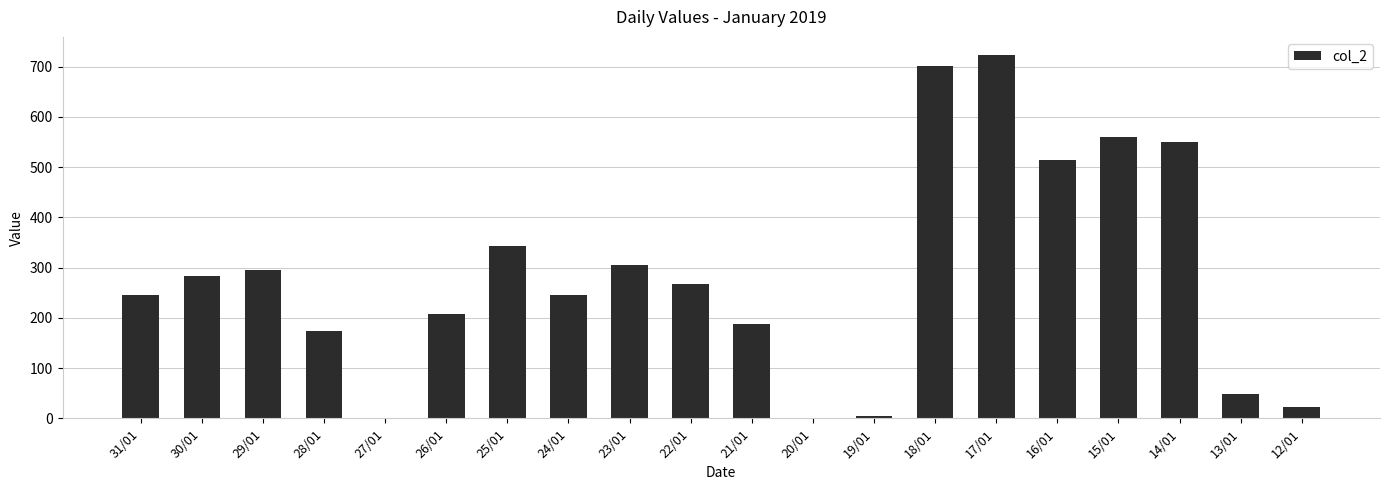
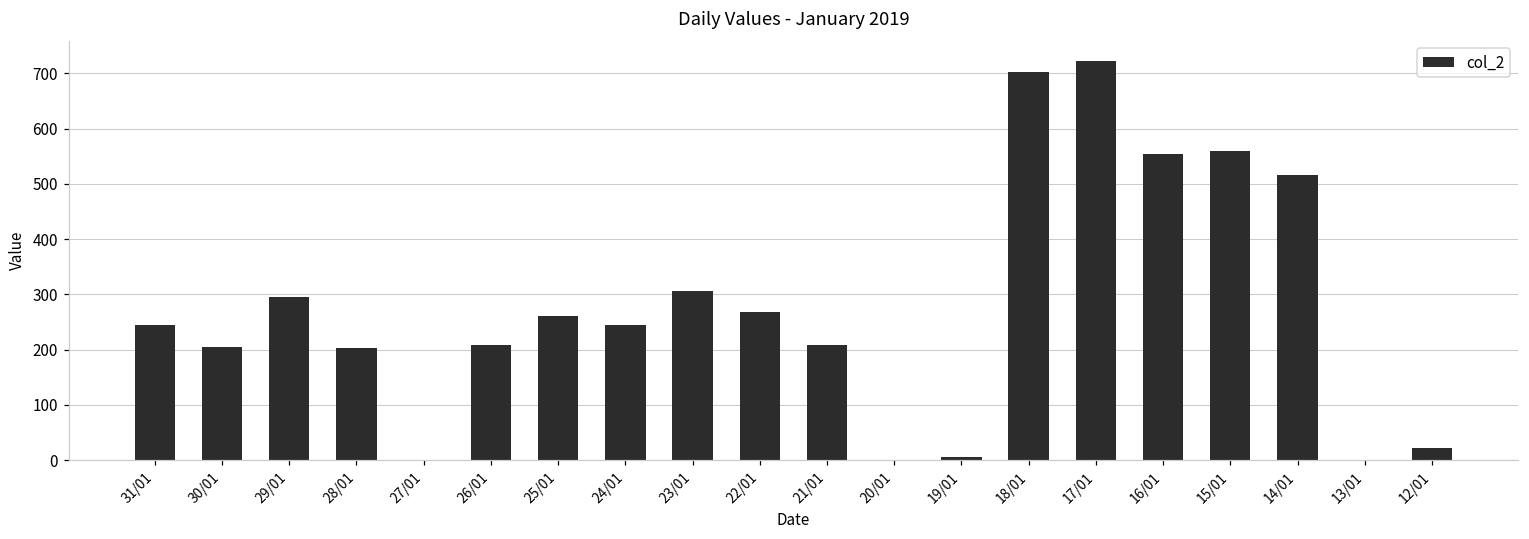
30/01: 280 -> 210
28/01: 170 -> 200
25/01: 340 -> 260
21/01: 190 -> 210
16/01: 510 -> 550
14/01: 550 -> 520
13/01: 50 -> 0
